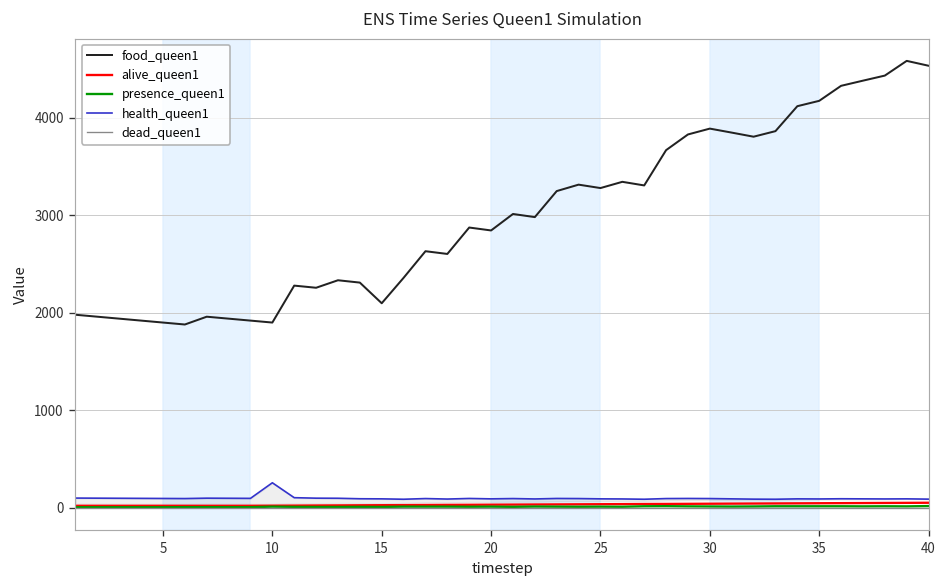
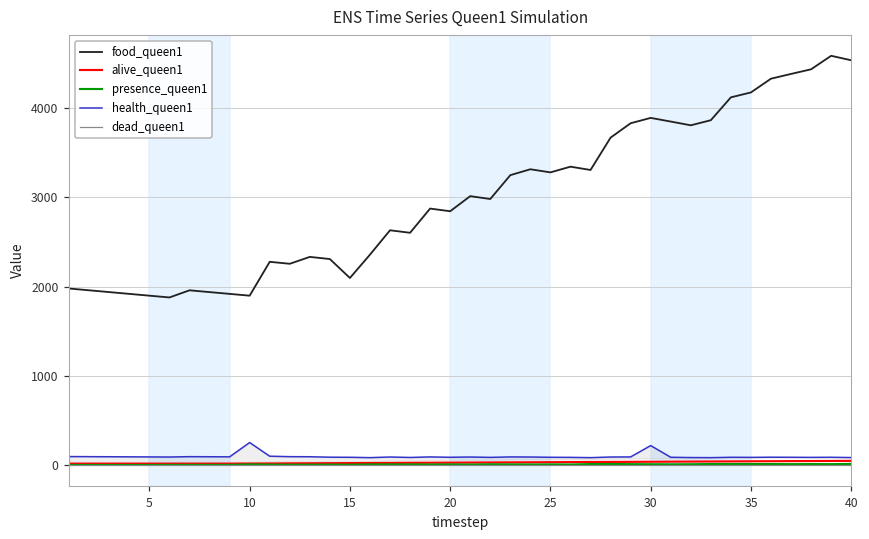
health_queen1, 30: 100 -> 200
